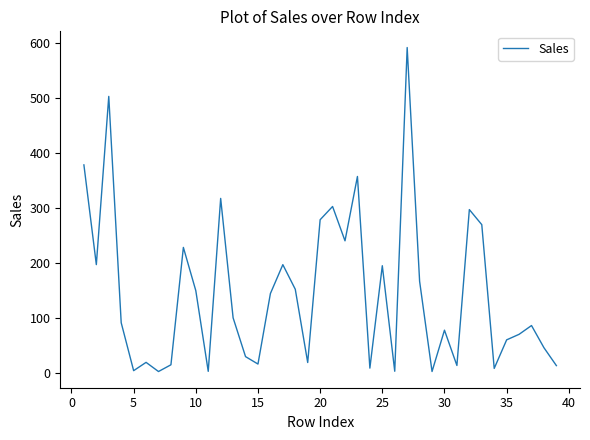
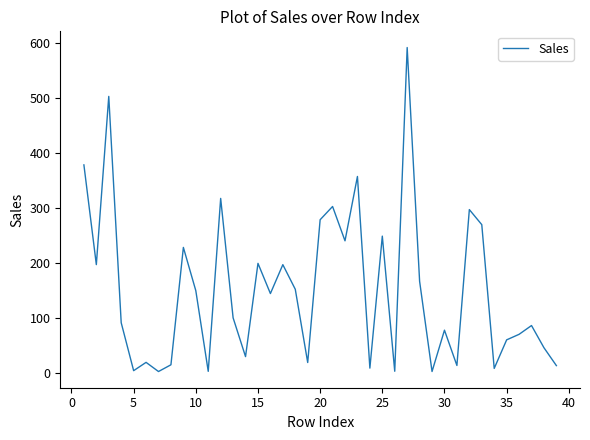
15: 20 -> 200
25: 190 -> 250
